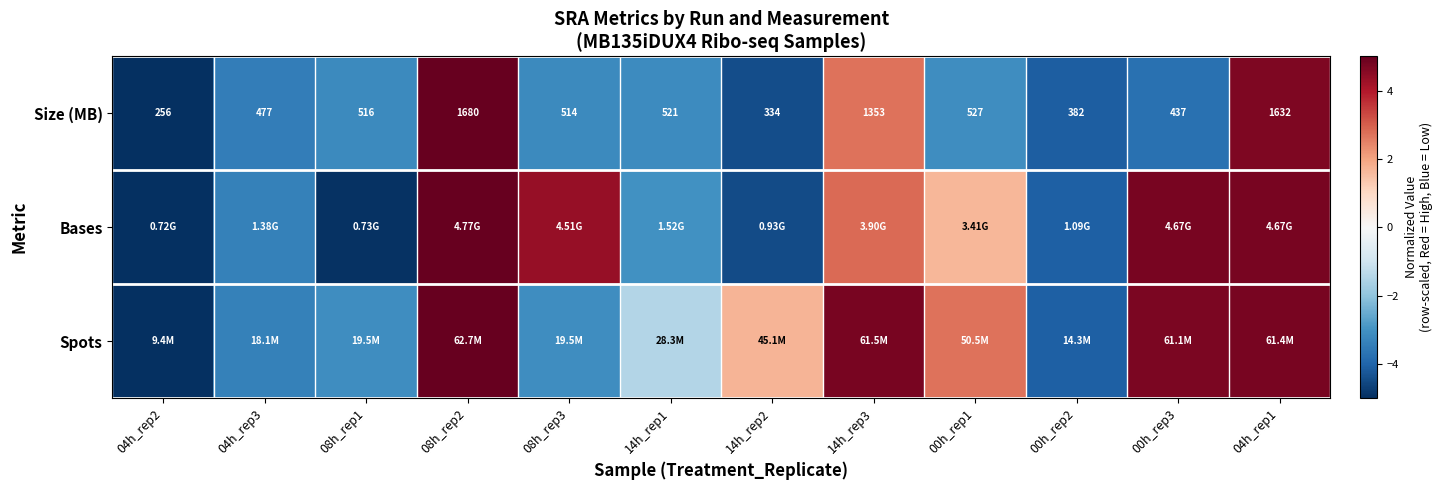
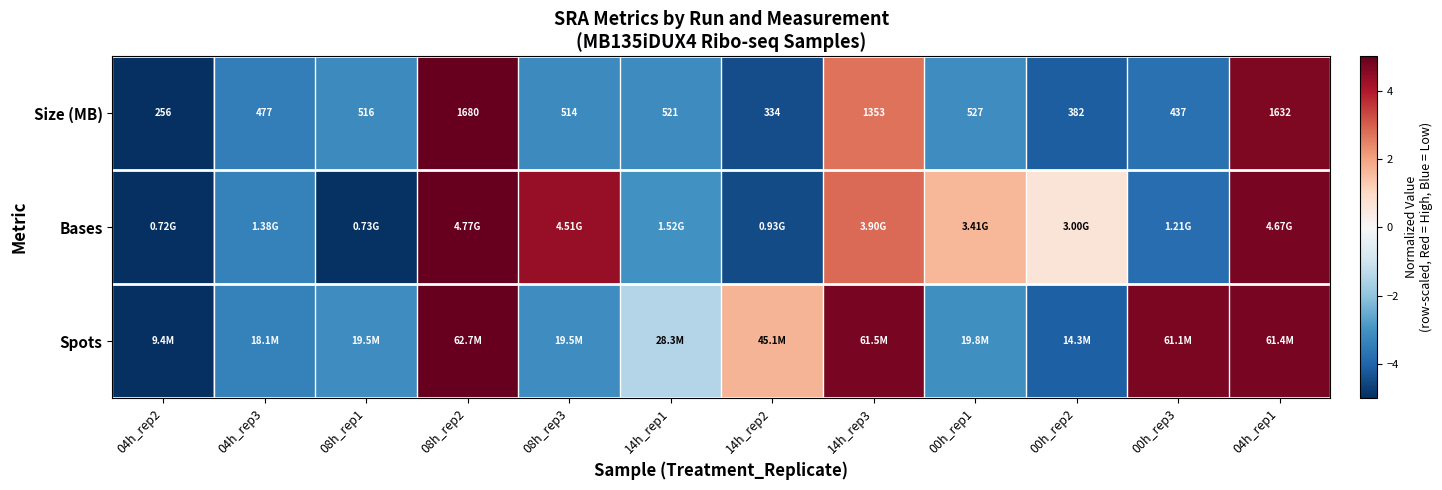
Bases, 00h_rep2: 1.09G -> 3.00G
Bases, 00h_rep3: 4.67G -> 1.21G
Spots, 00h_rep1: 50.5M -> 19.8M
